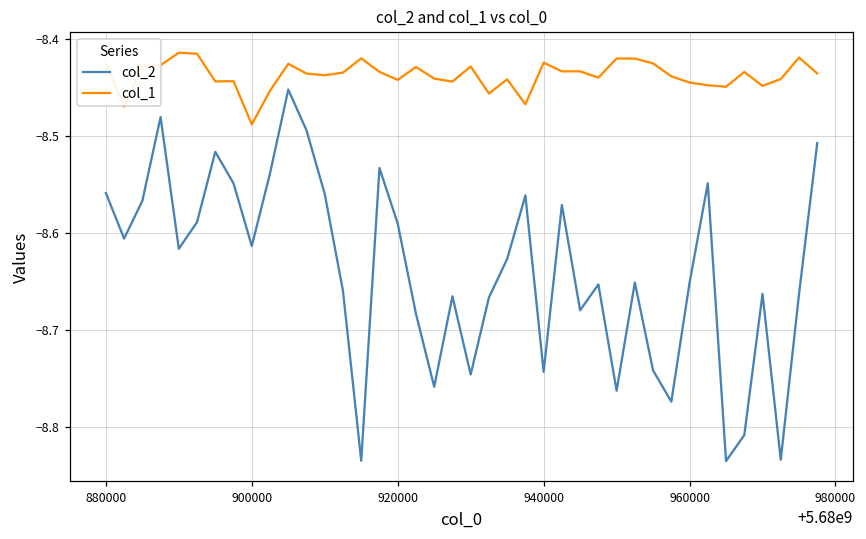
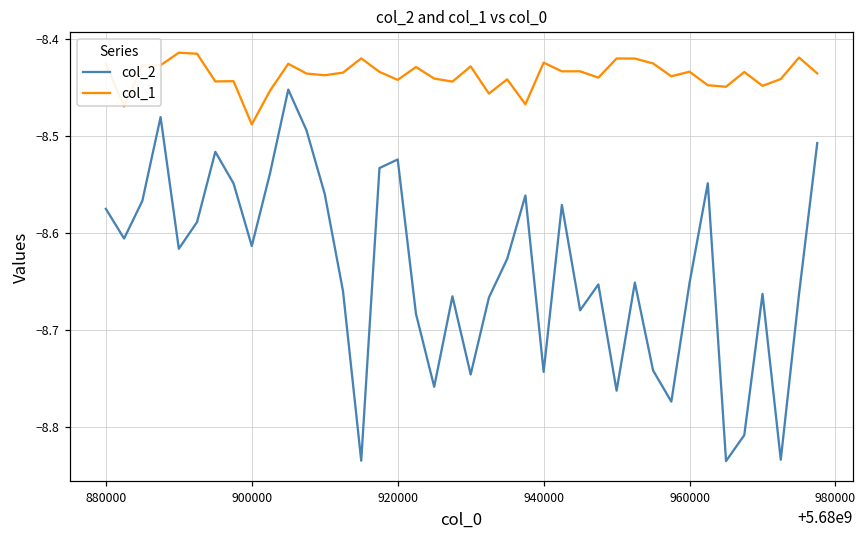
col_2, 880000: -8.56 -> -8.58
col_2, 920000: -8.59 -> -8.52
col_1, 960000: -8.45 -> -8.43
